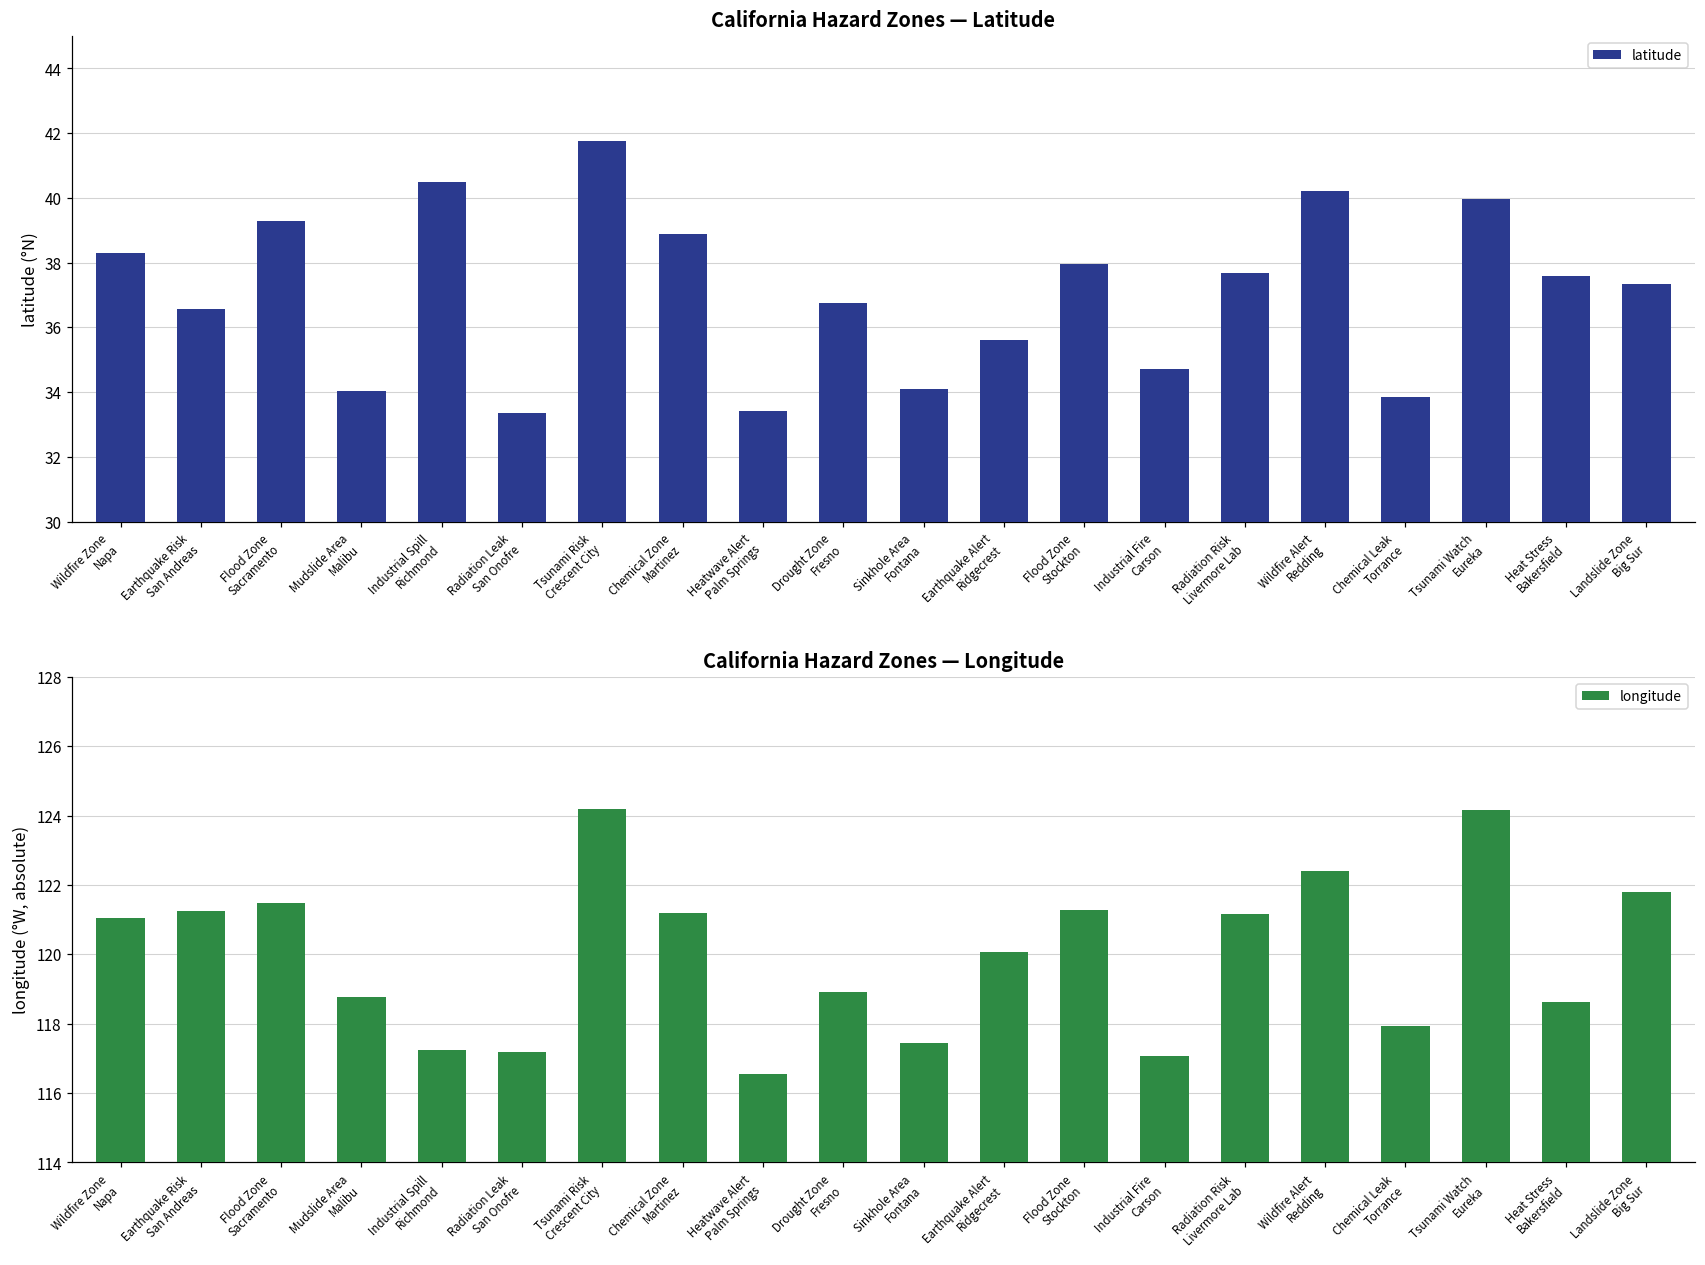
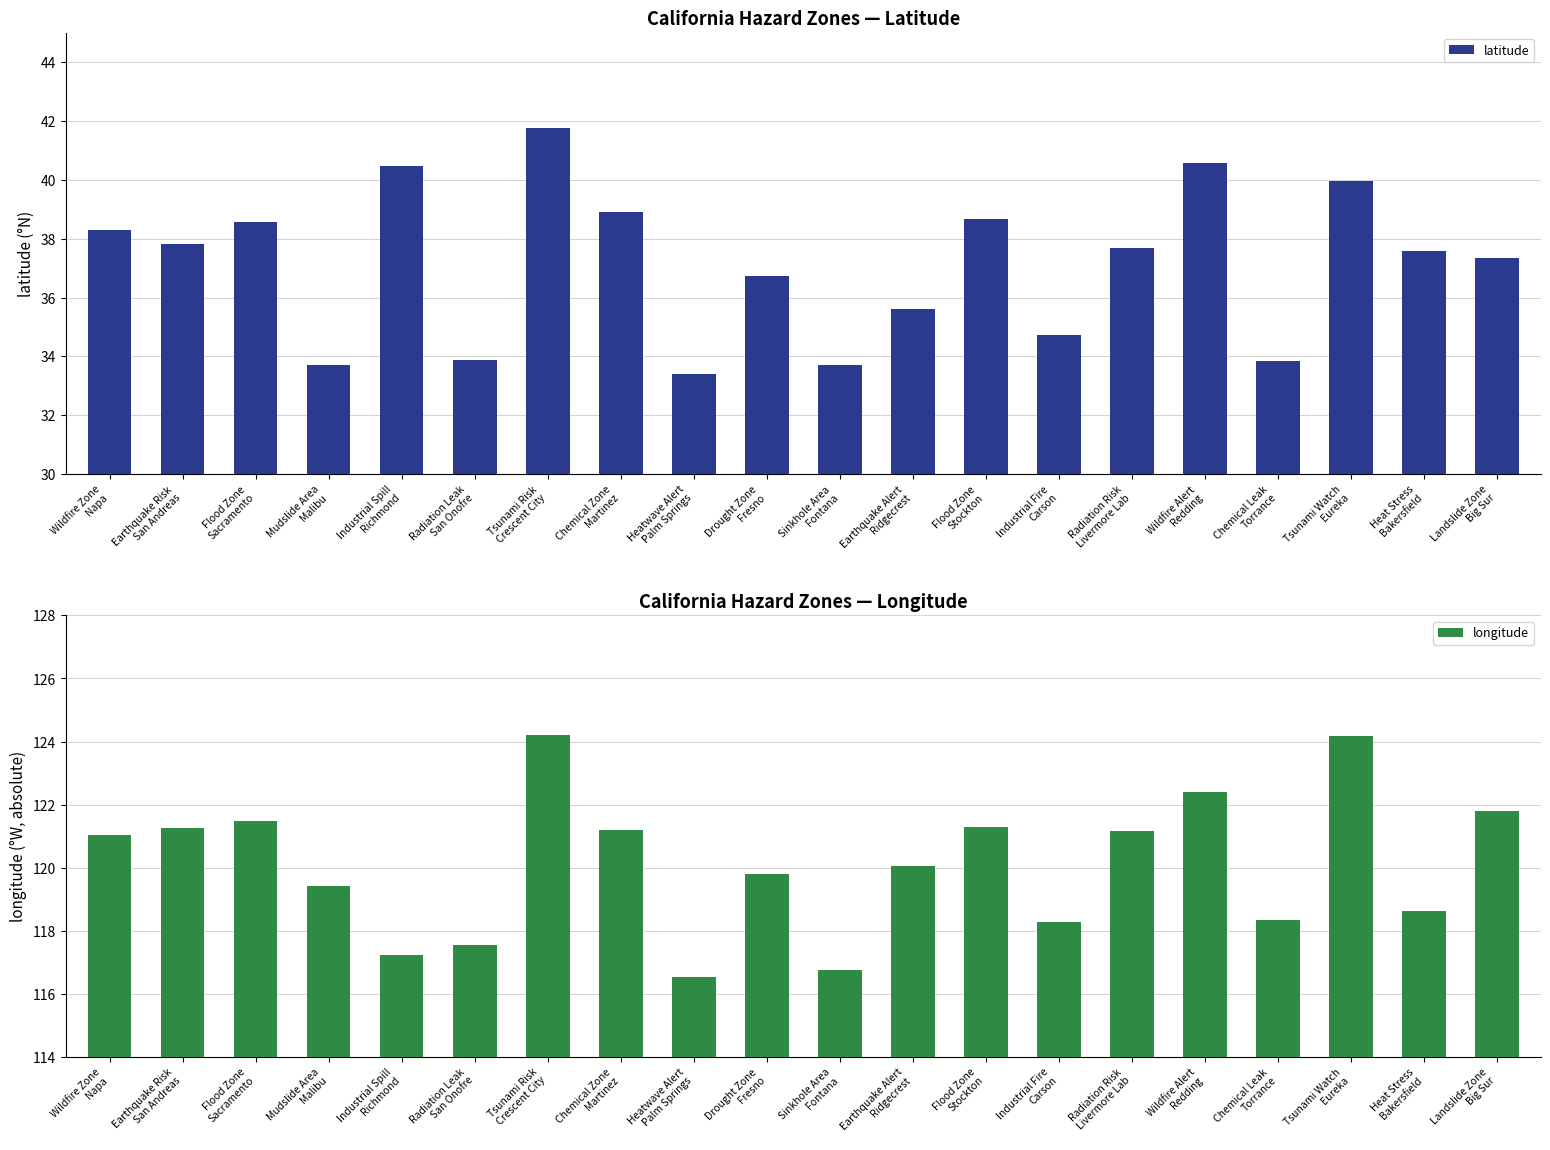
California Hazard Zones — Latitude, Earthquake Risk San Andreas: 36.6 -> 37.8
California Hazard Zones — Latitude, Flood Zone Sacramento: 39.3 -> 38.6
California Hazard Zones — Latitude, Mudslide Area Malibu: 34.0 -> 33.7
California Hazard Zones — Latitude, Radiation Leak San Onofre: 33.4 -> 33.9
California Hazard Zones — Latitude, Sinkhole Area Fontana: 34.1 -> 33.7
California Hazard Zones — Latitude, Flood Zone Stockton: 38.0 -> 38.7
California Hazard Zones — Latitude, Wildfire Alert Redding: 40.2 -> 40.6
California Hazard Zones — Longitude, Mudslide Area Malibu: 118.8 -> 119.4
California Hazard Zones — Longitude, Radiation Leak San Onofre: 117.2 -> 117.6
California Hazard Zones — Longitude, Drought Zone Fresno: 118.9 -> 119.8
California Hazard Zones — Longitude, Sinkhole Area Fontana: 117.4 -> 116.7
California Hazard Zones — Longitude, Industrial Fire Carson: 117.1 -> 118.3
California Hazard Zones — Longitude, Chemical Leak Torrance: 117.9 -> 118.3
